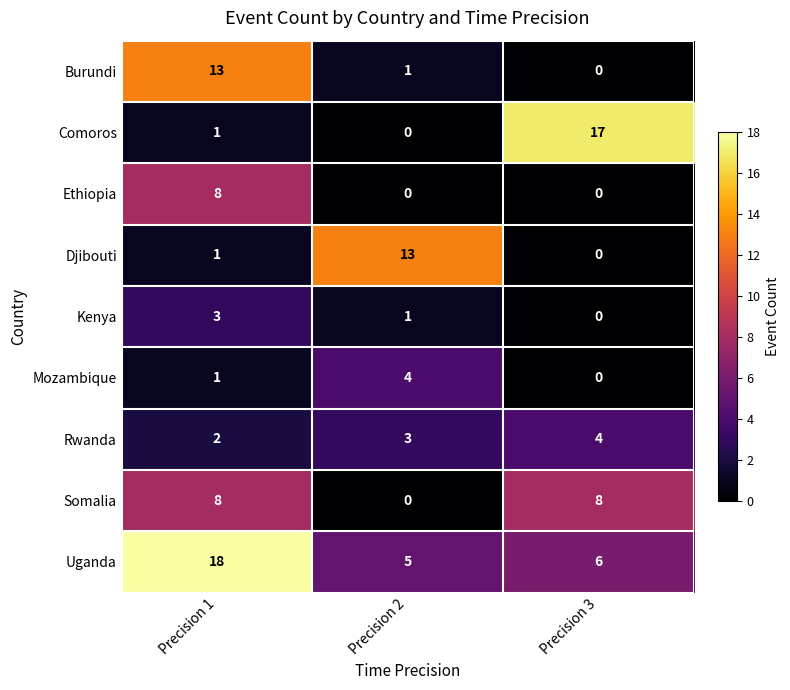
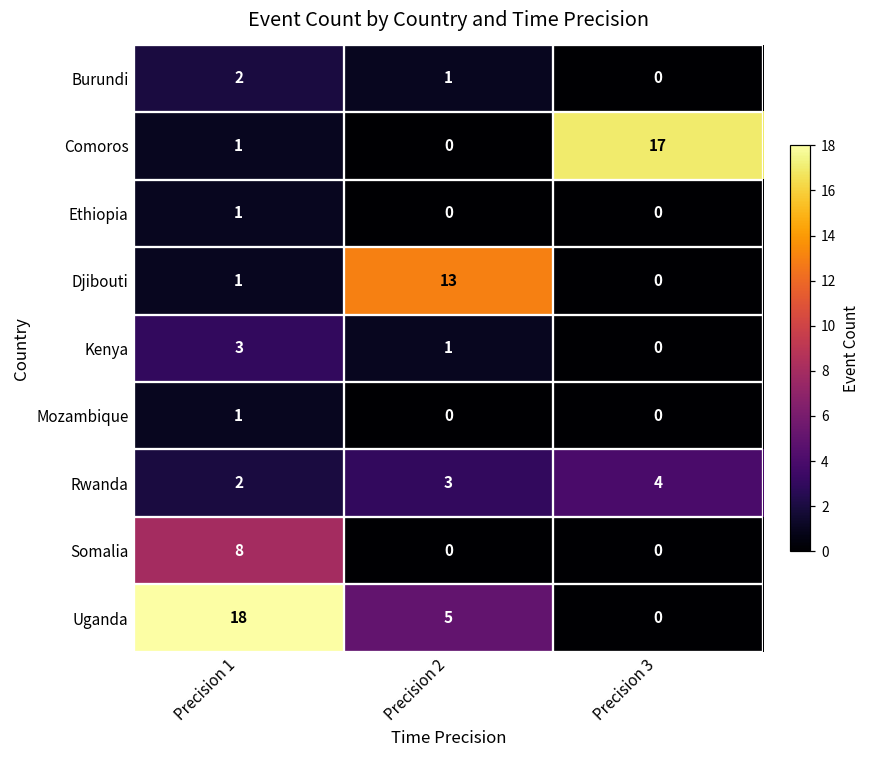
Burundi, Precision 1: 13 -> 2
Ethiopia, Precision 1: 8 -> 1
Mozambique, Precision 2: 4 -> 0
Somalia, Precision 3: 8 -> 0
Uganda, Precision 3: 6 -> 0
